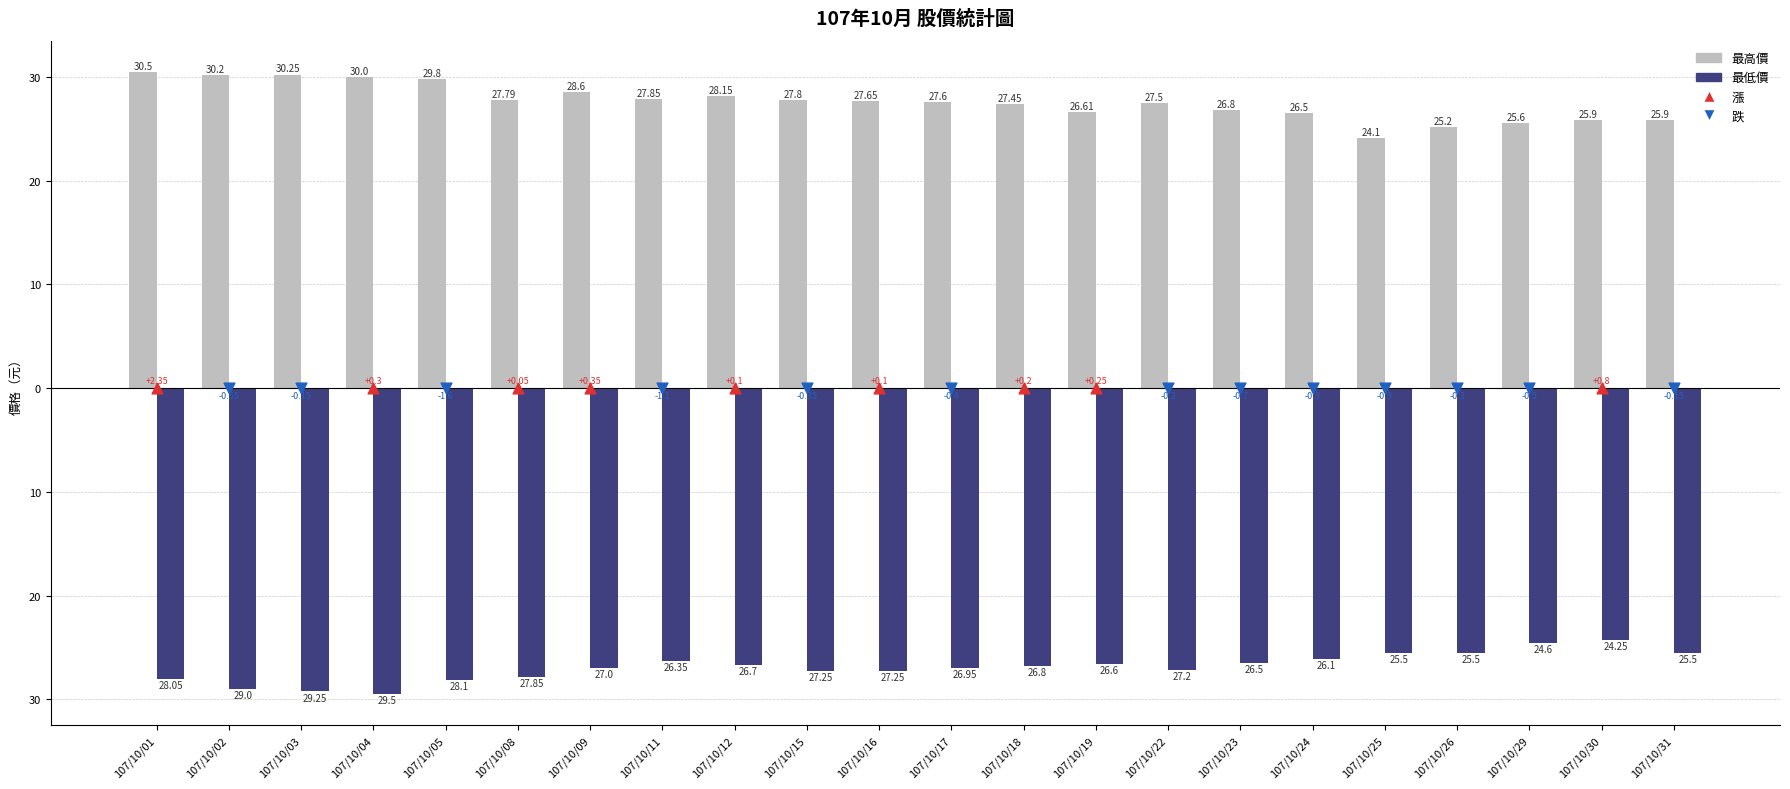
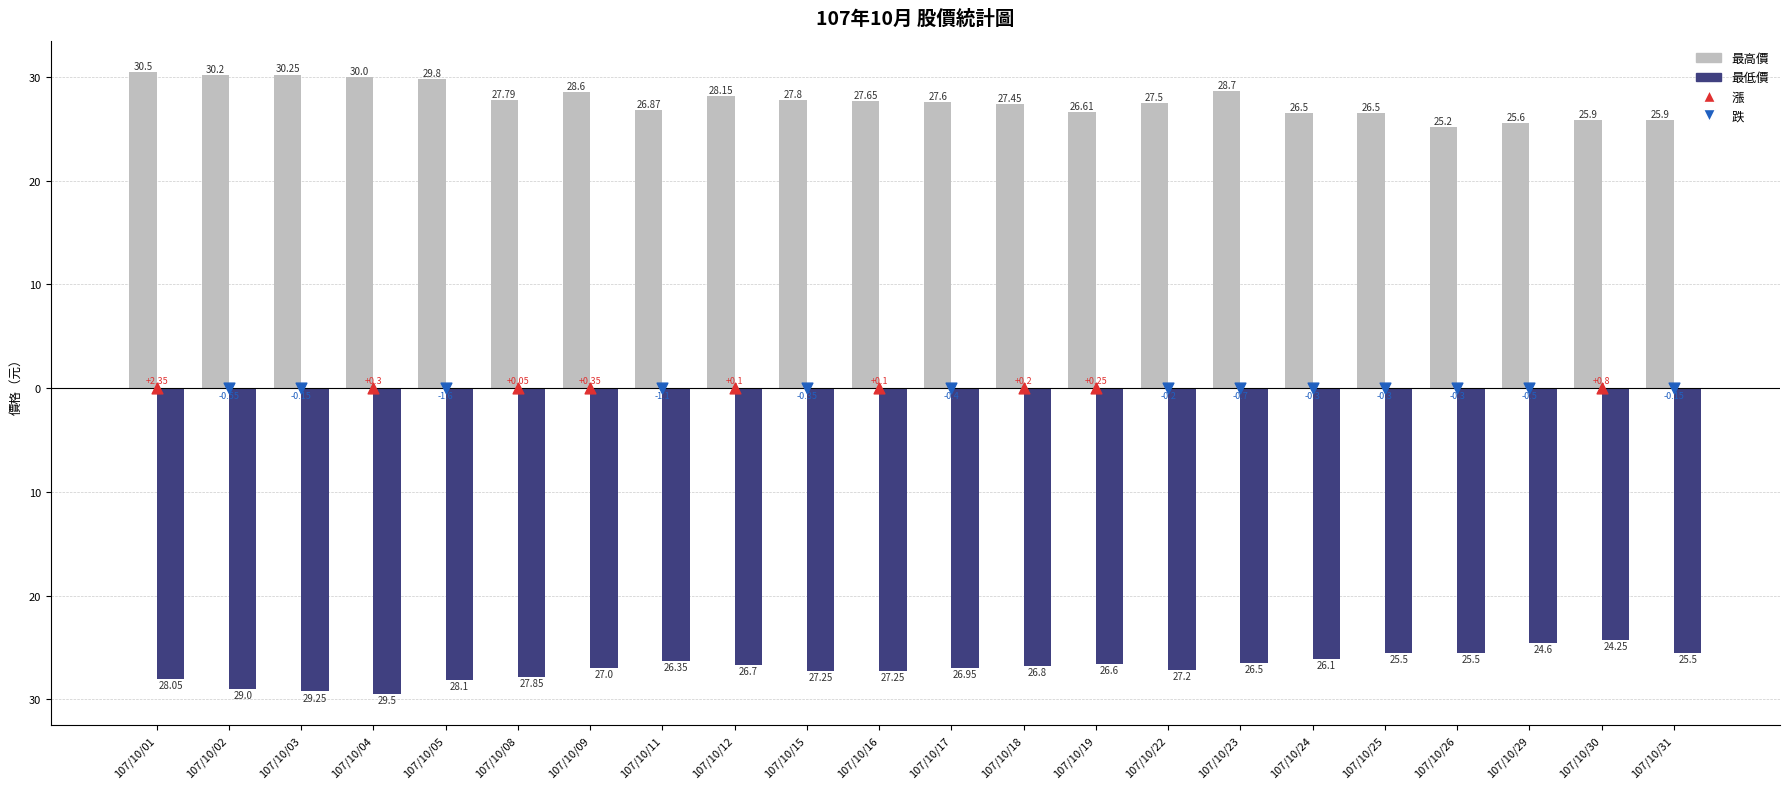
最高價, 107/10/11: 27.85 -> 26.87
最高價, 107/10/23: 26.8 -> 28.7
最高價, 107/10/25: 24.1 -> 26.5
